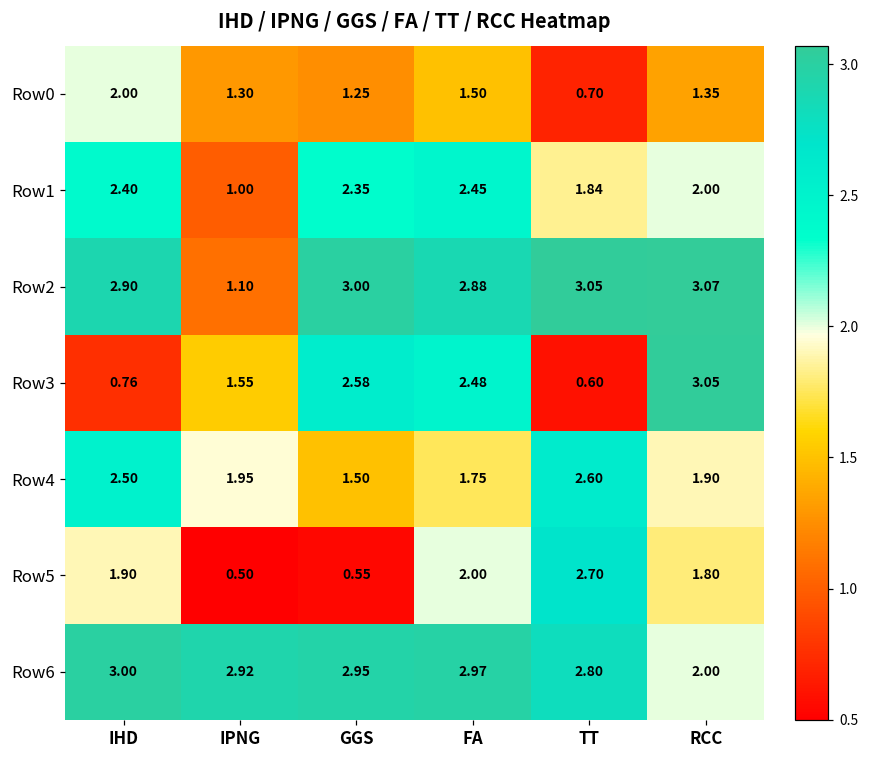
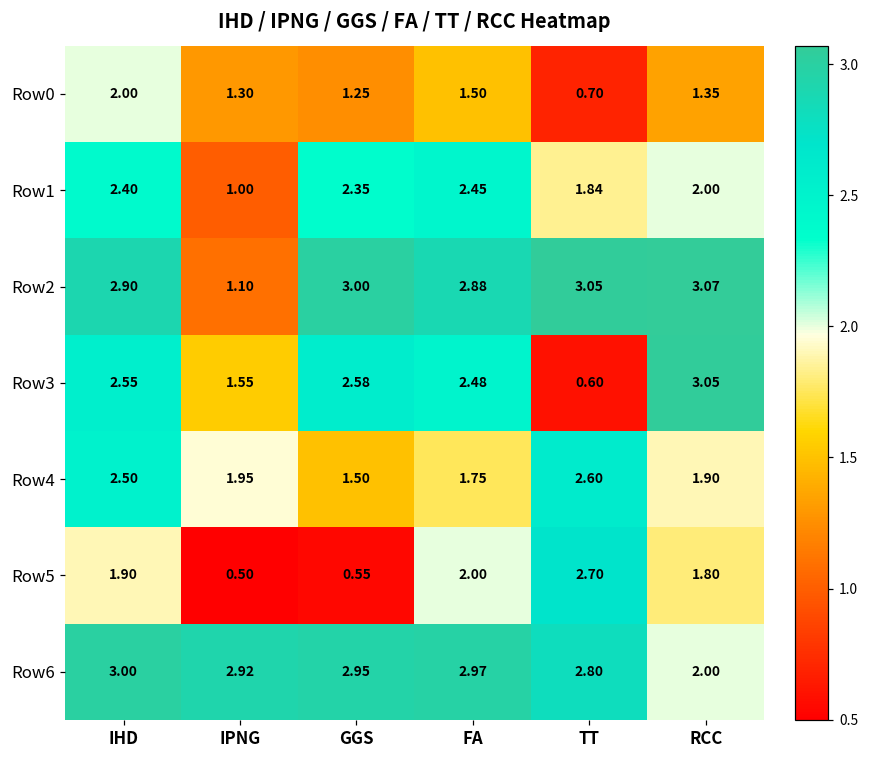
Row3, IHD: 0.76 -> 2.55
